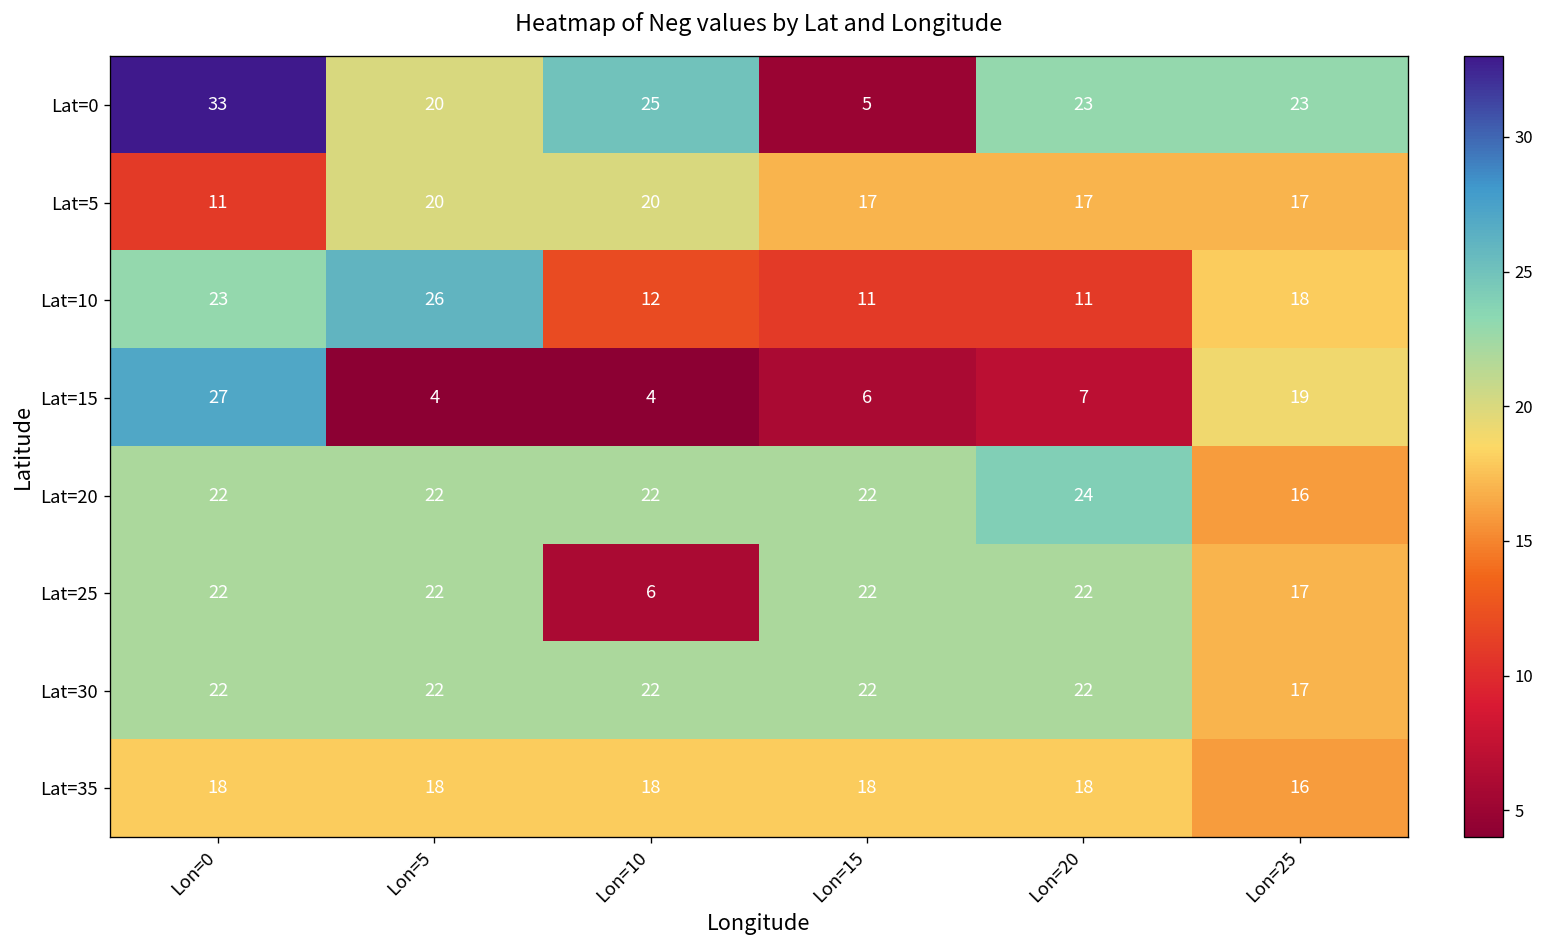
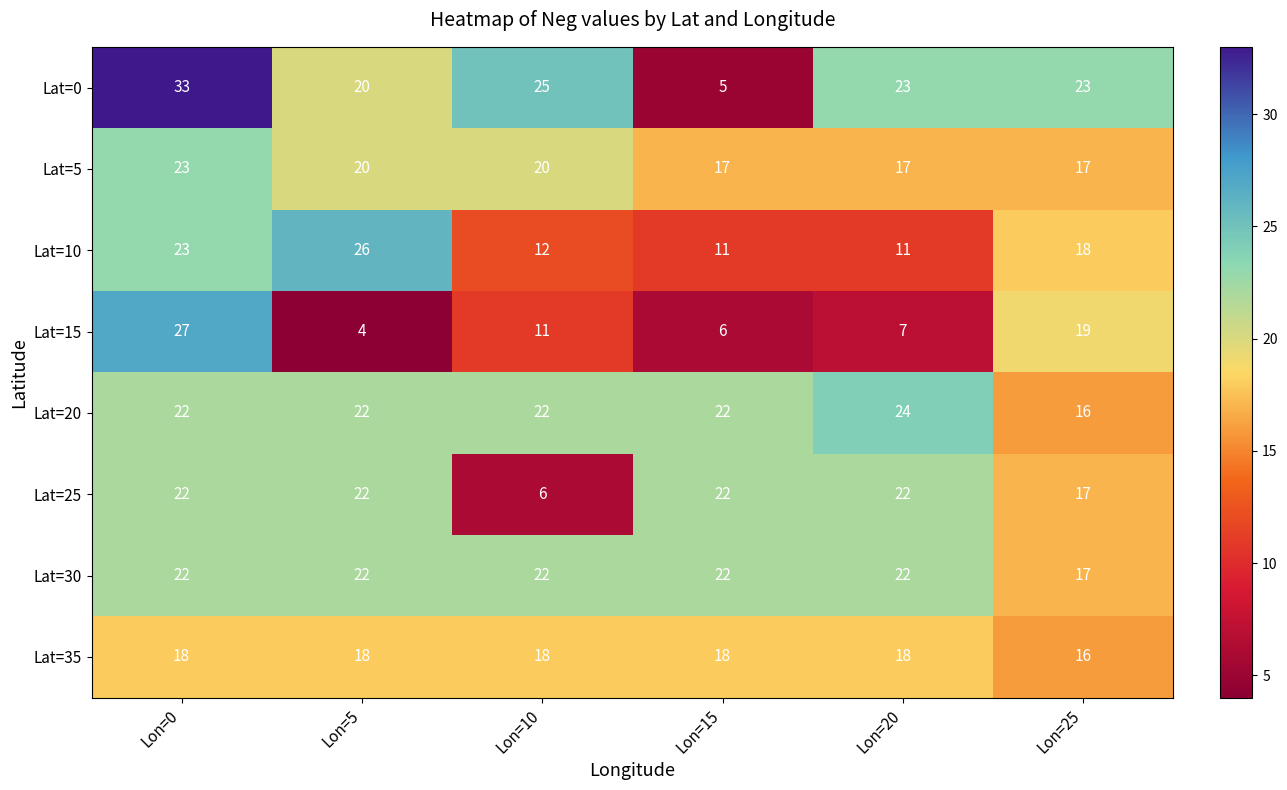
Lat=5, Lon=0: 11 -> 23
Lat=15, Lon=10: 4 -> 11
